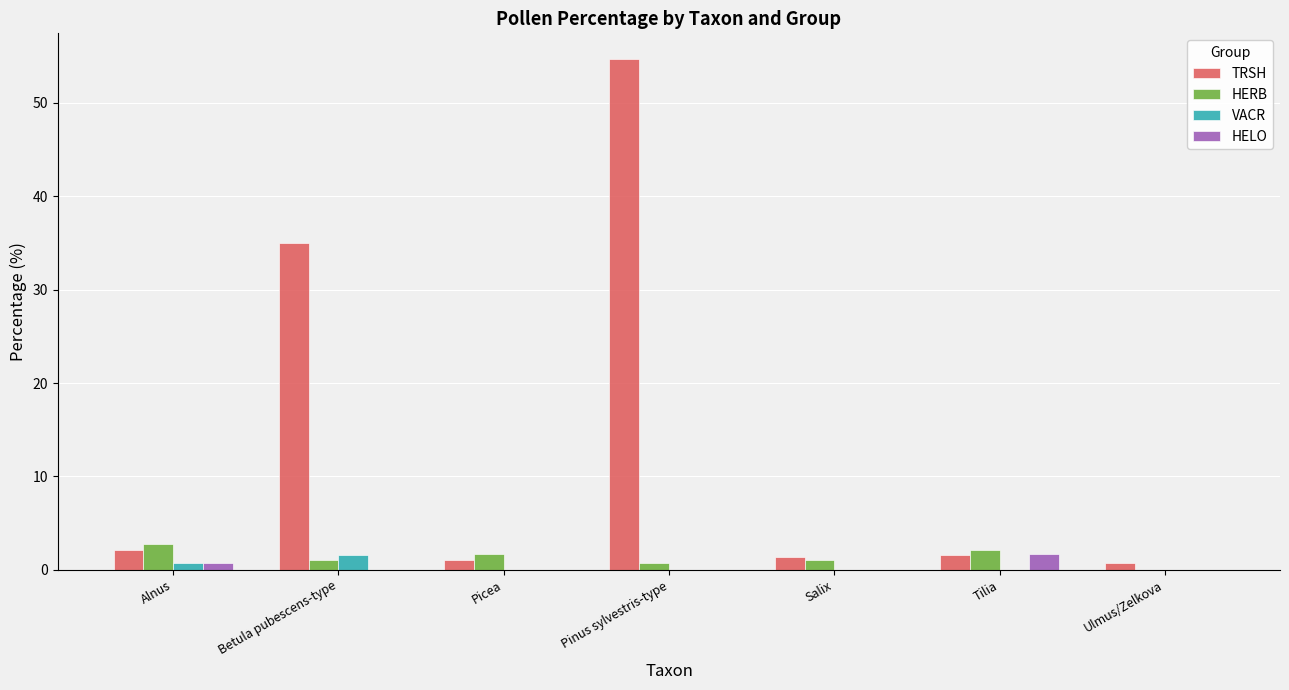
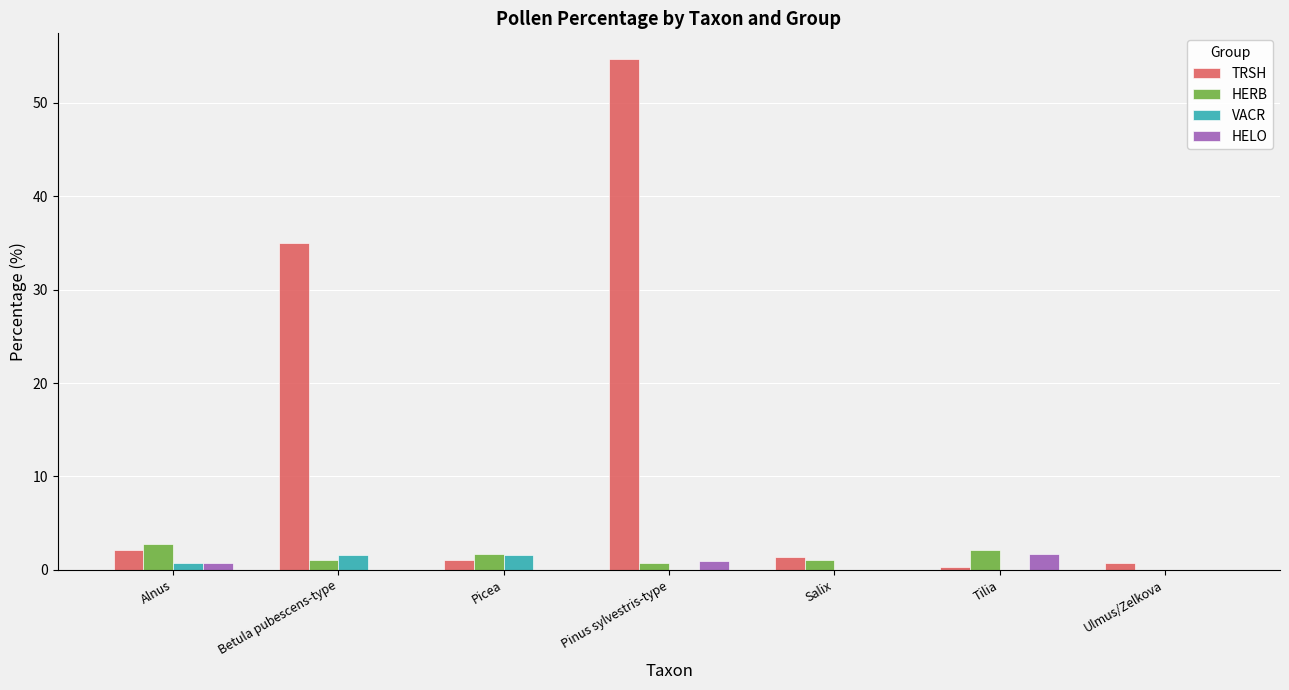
VACR, Picea: 0 -> 2
HELO, Pinus sylvestris-type: 0 -> 1
TRSH, Tilia: 2 -> 0
